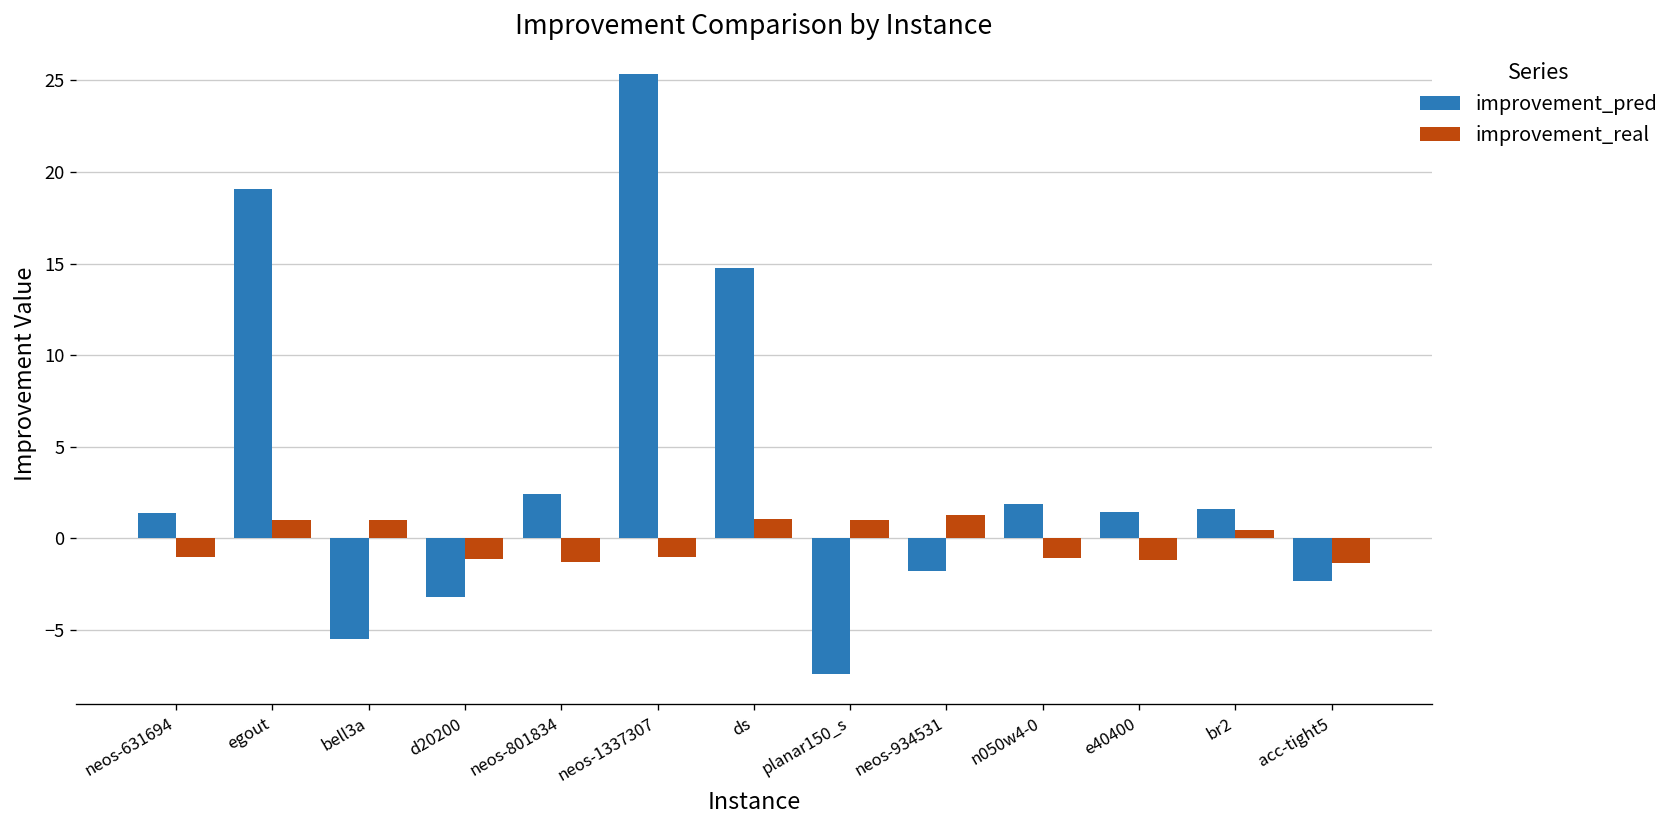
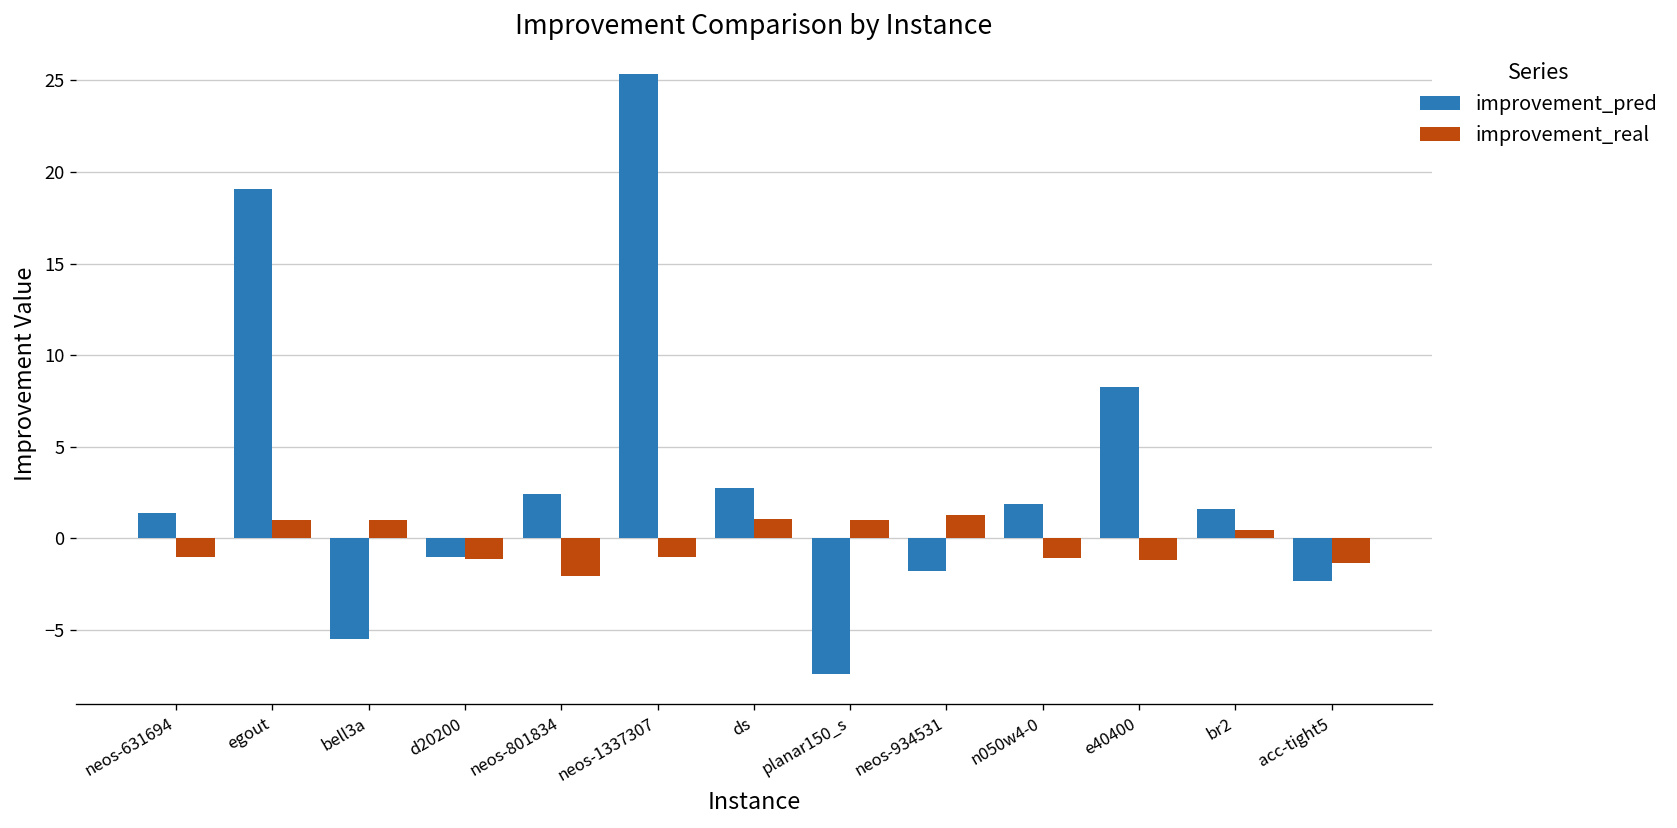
improvement_pred, d20200: -3.2 -> -1.0
improvement_real, neos-801834: -1.3 -> -2.1
improvement_pred, ds: 14.7 -> 2.8
improvement_pred, e40400: 1.4 -> 8.3
